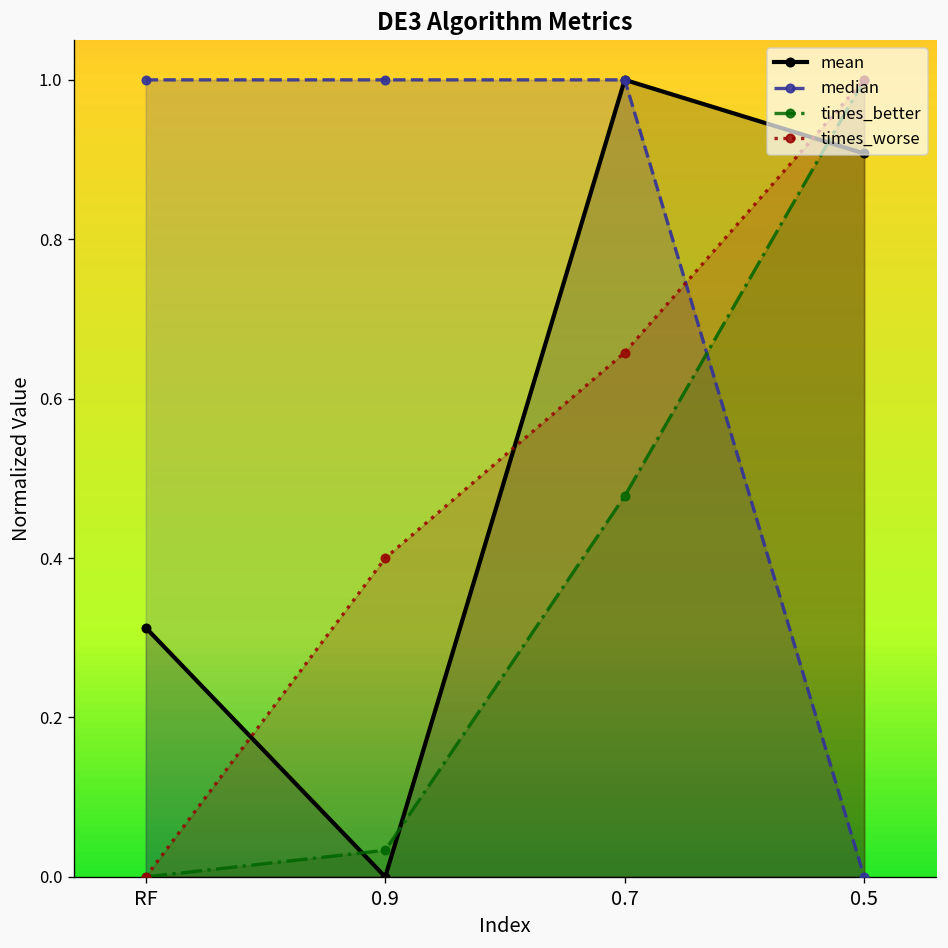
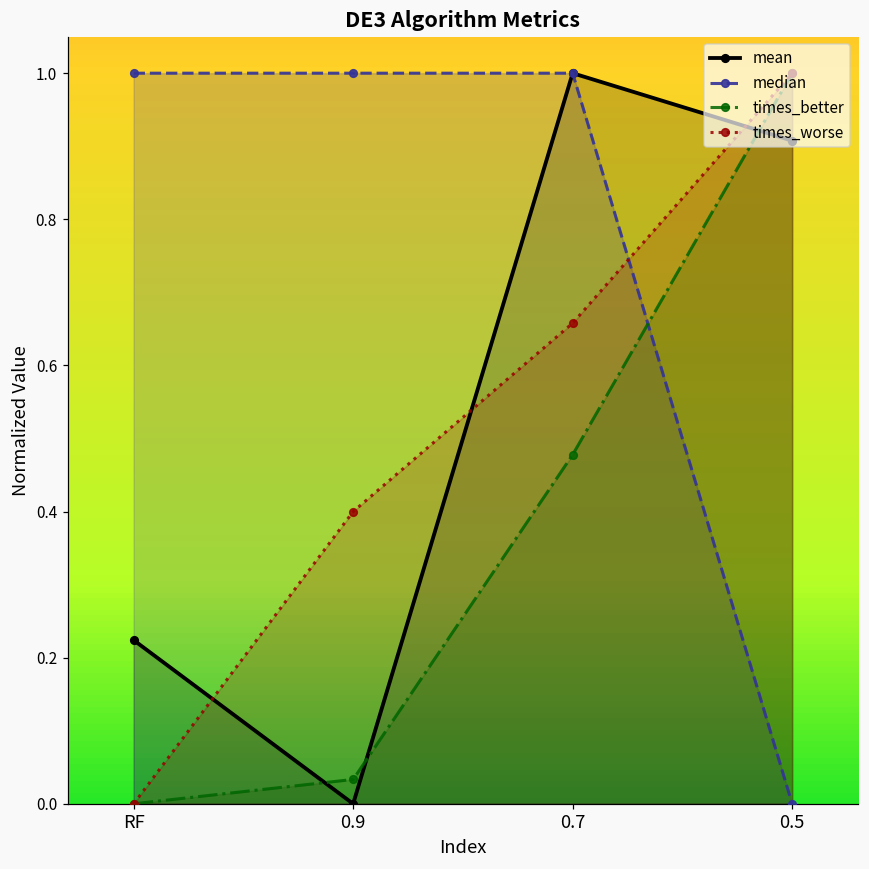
mean, RF: 0.31 -> 0.22
